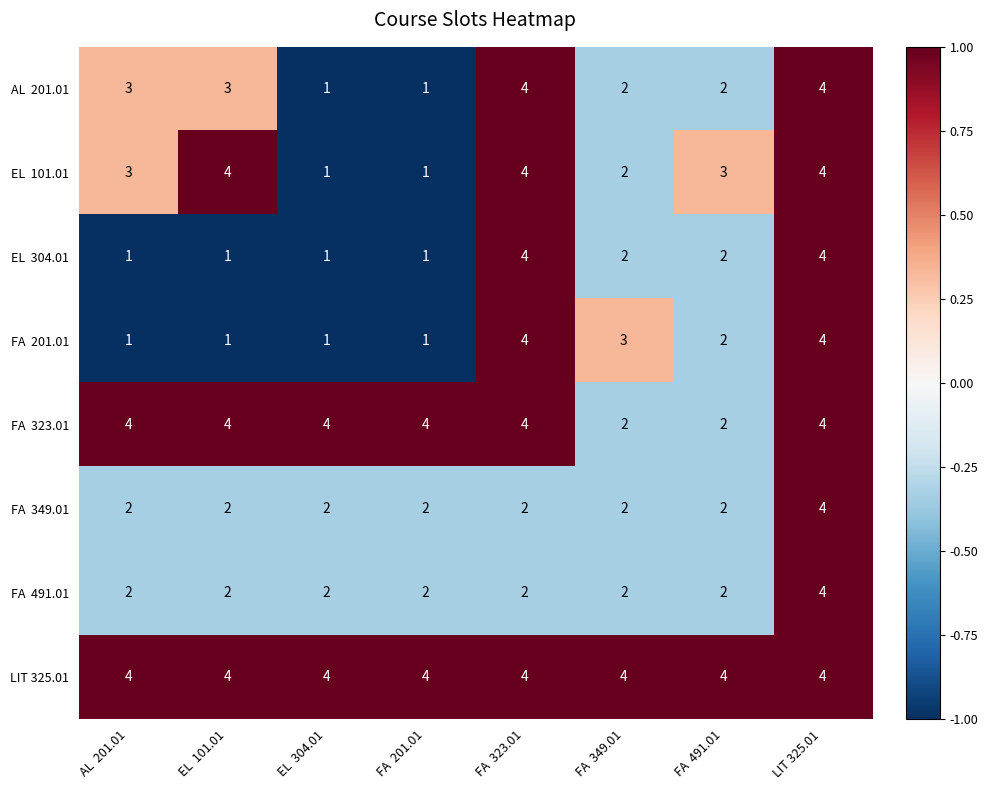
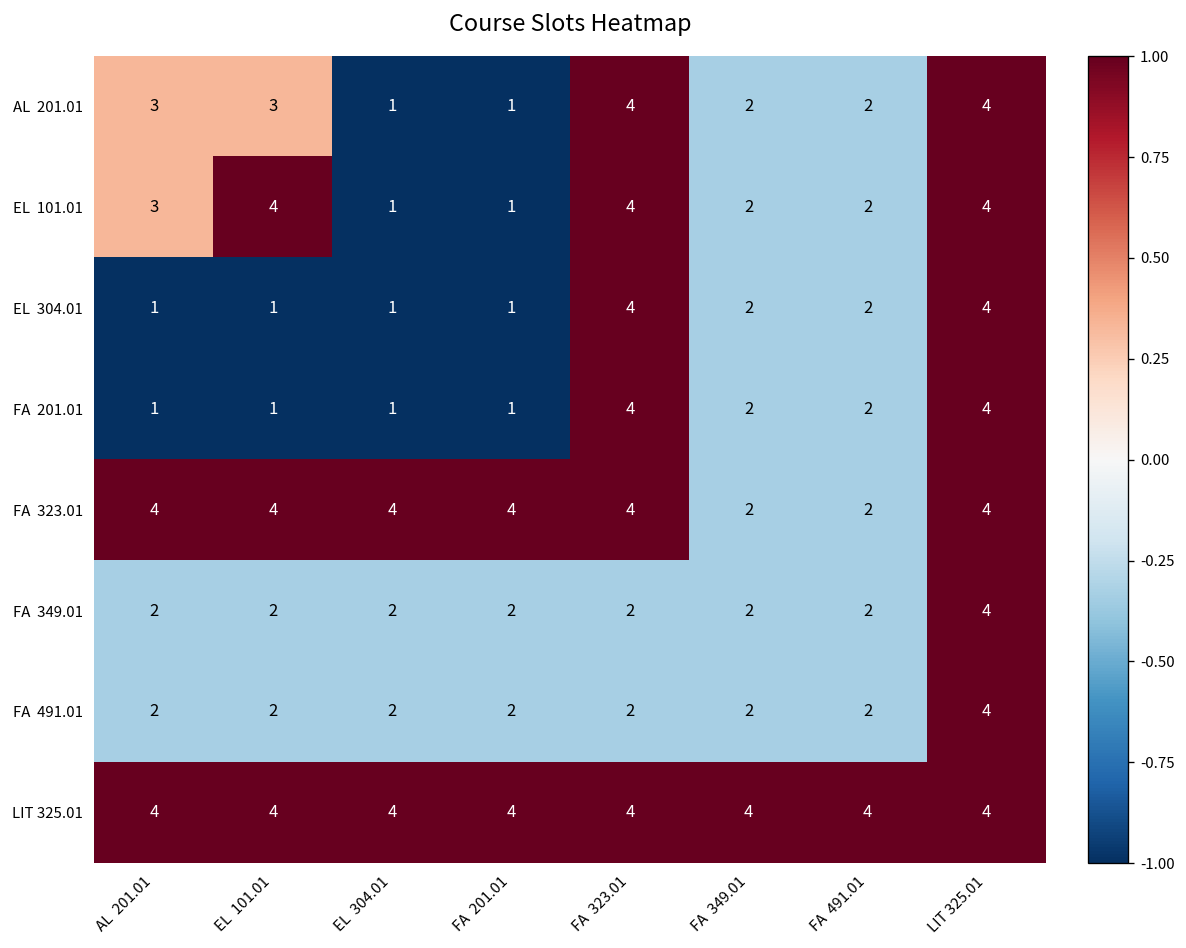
EL 101.01, FA 491.01: 3 -> 2
FA 201.01, FA 349.01: 3 -> 2
